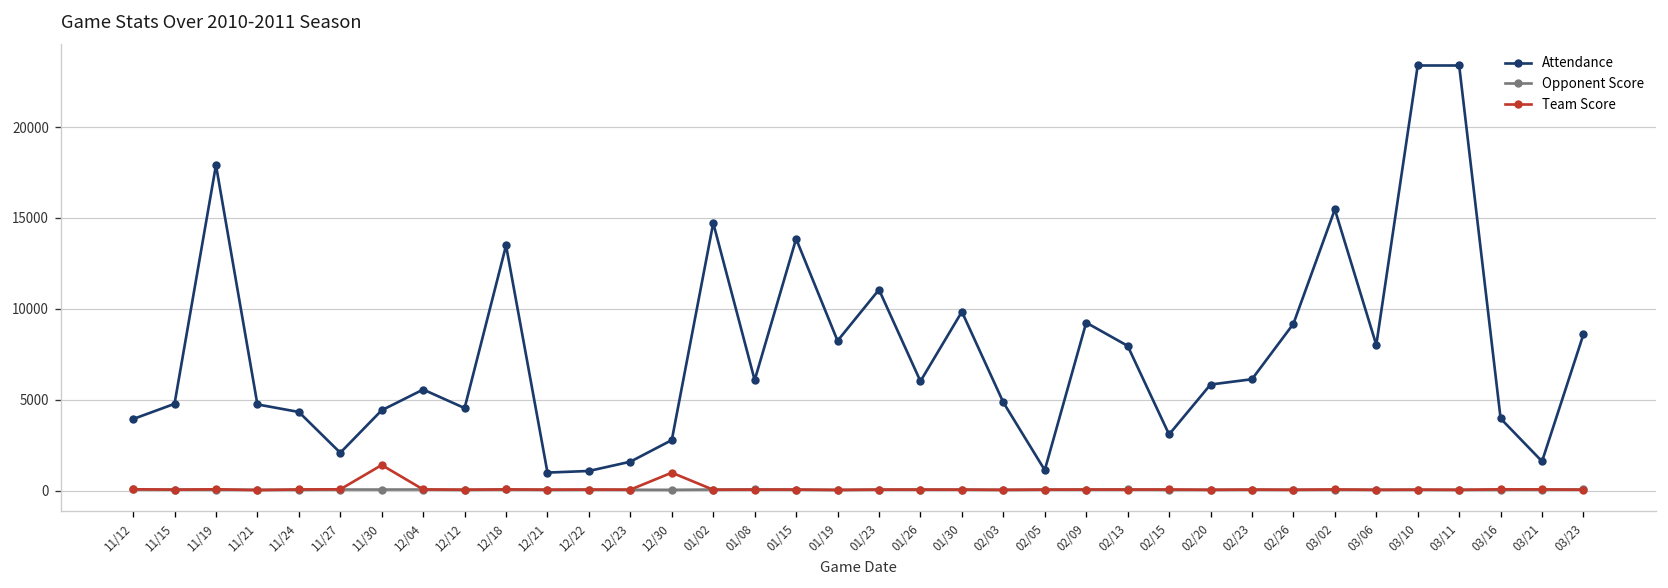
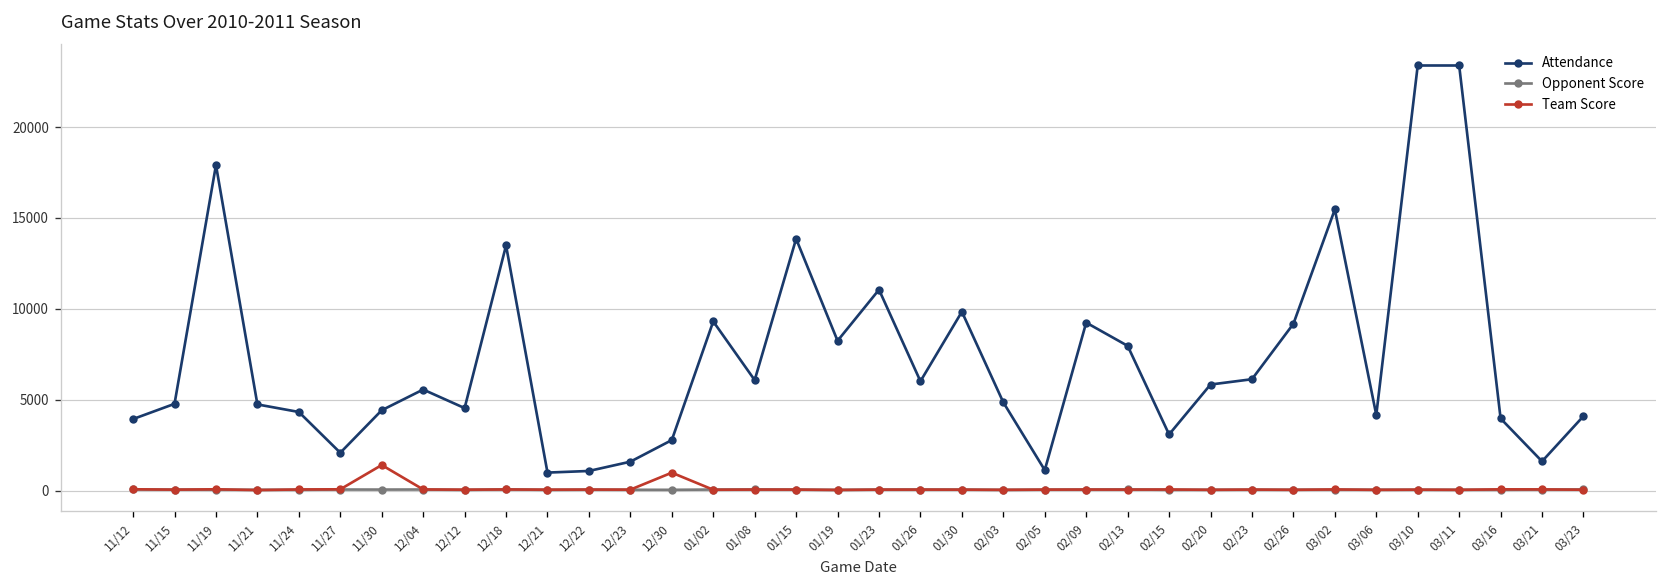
Attendance, 01/02: 14700 -> 9300
Attendance, 03/06: 8000 -> 4200
Attendance, 03/23: 8600 -> 4100
